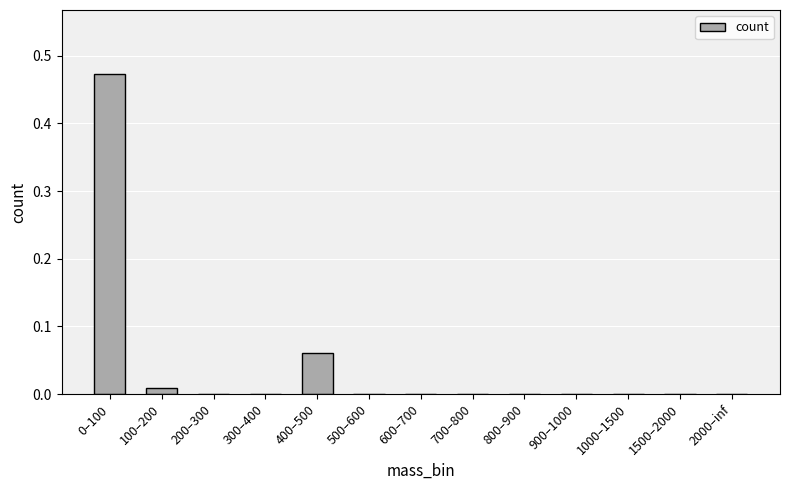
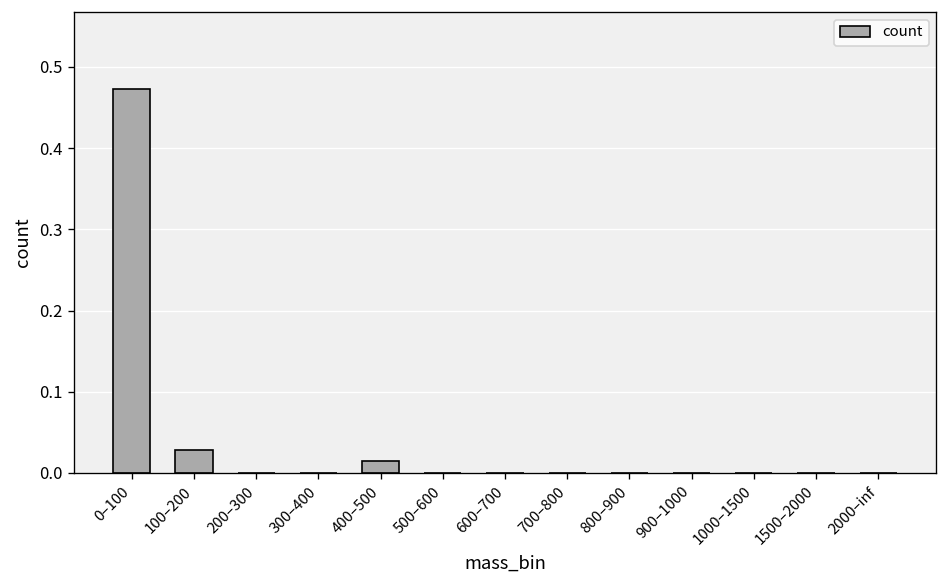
100–200: 0.01 -> 0.03
400–500: 0.06 -> 0.01
